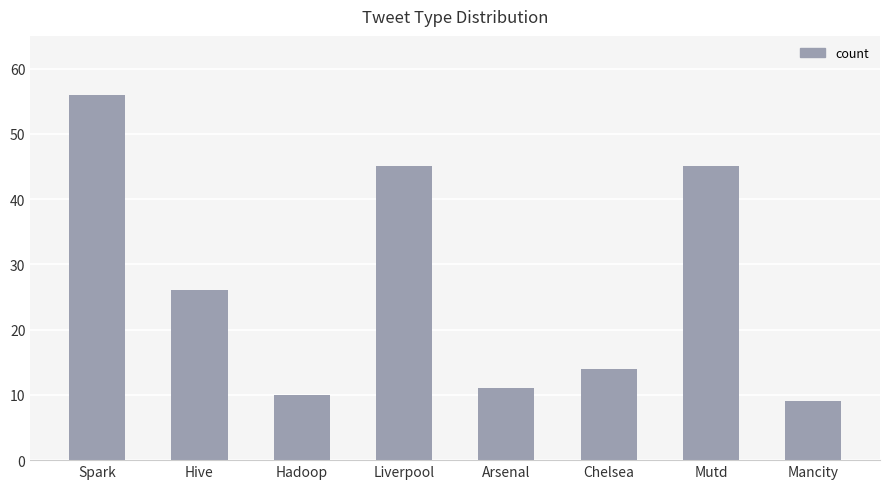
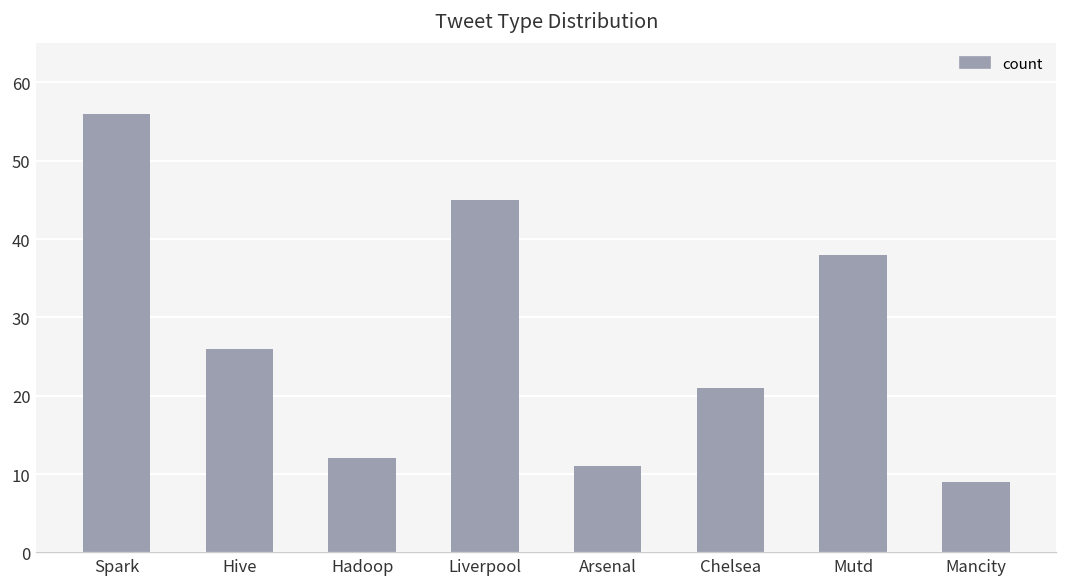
Hadoop: 10 -> 12
Chelsea: 14 -> 21
Mutd: 45 -> 38
